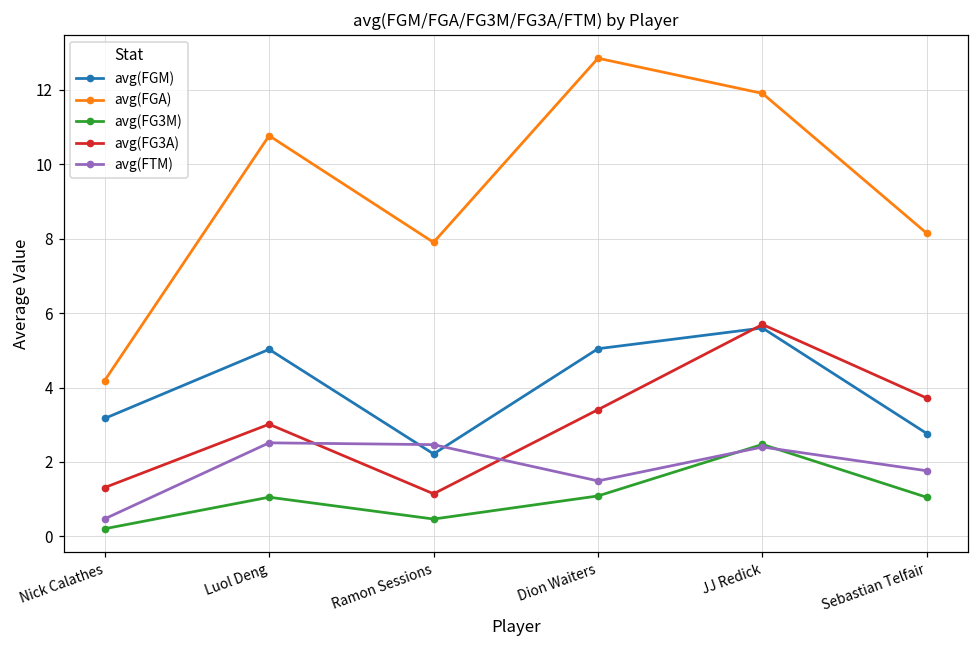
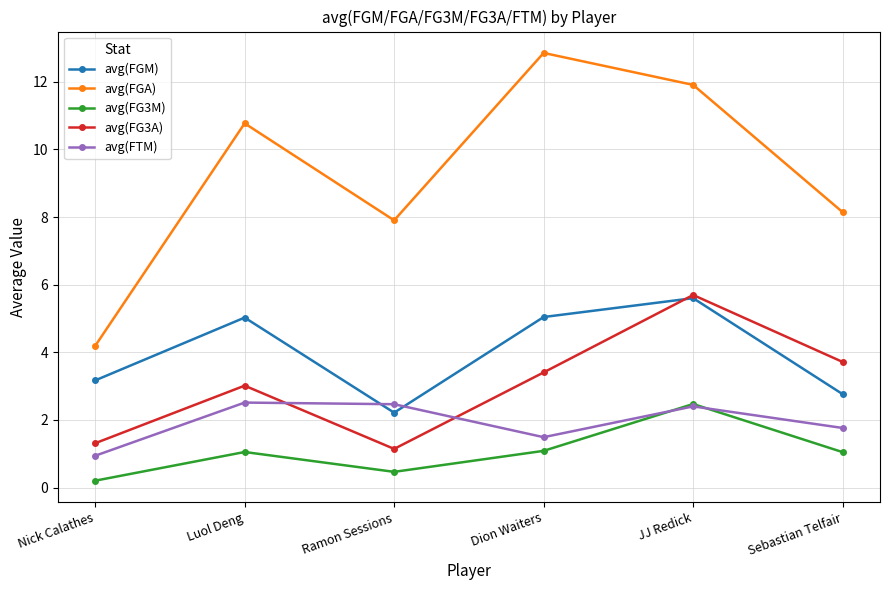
avg(FTM), Nick Calathes: 0.5 -> 0.9
